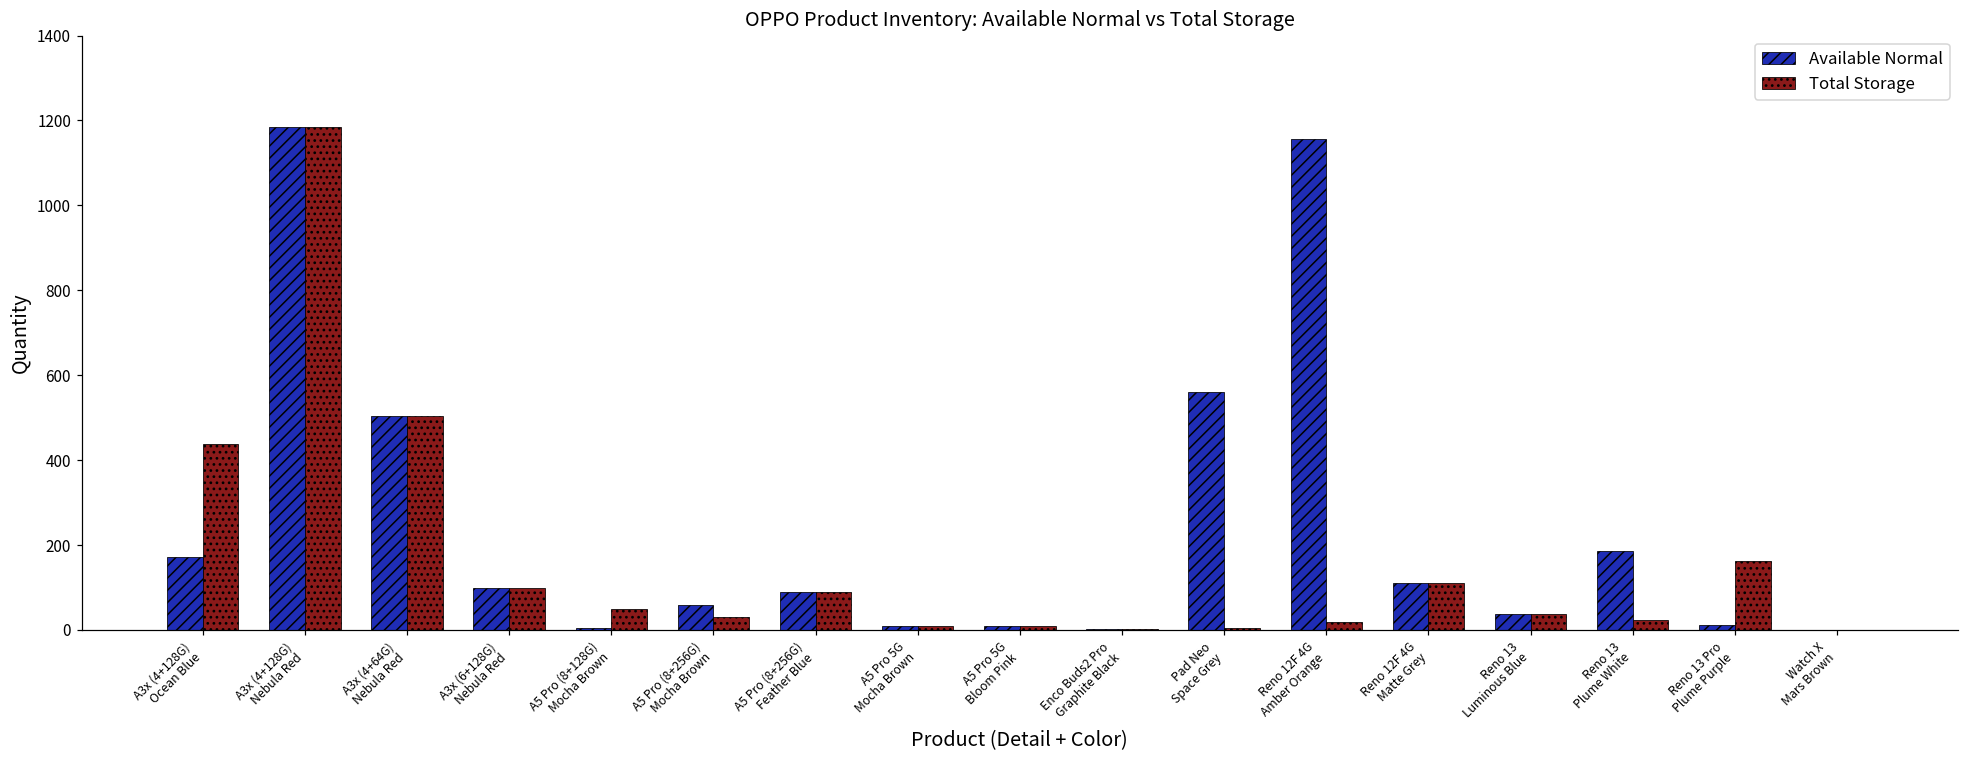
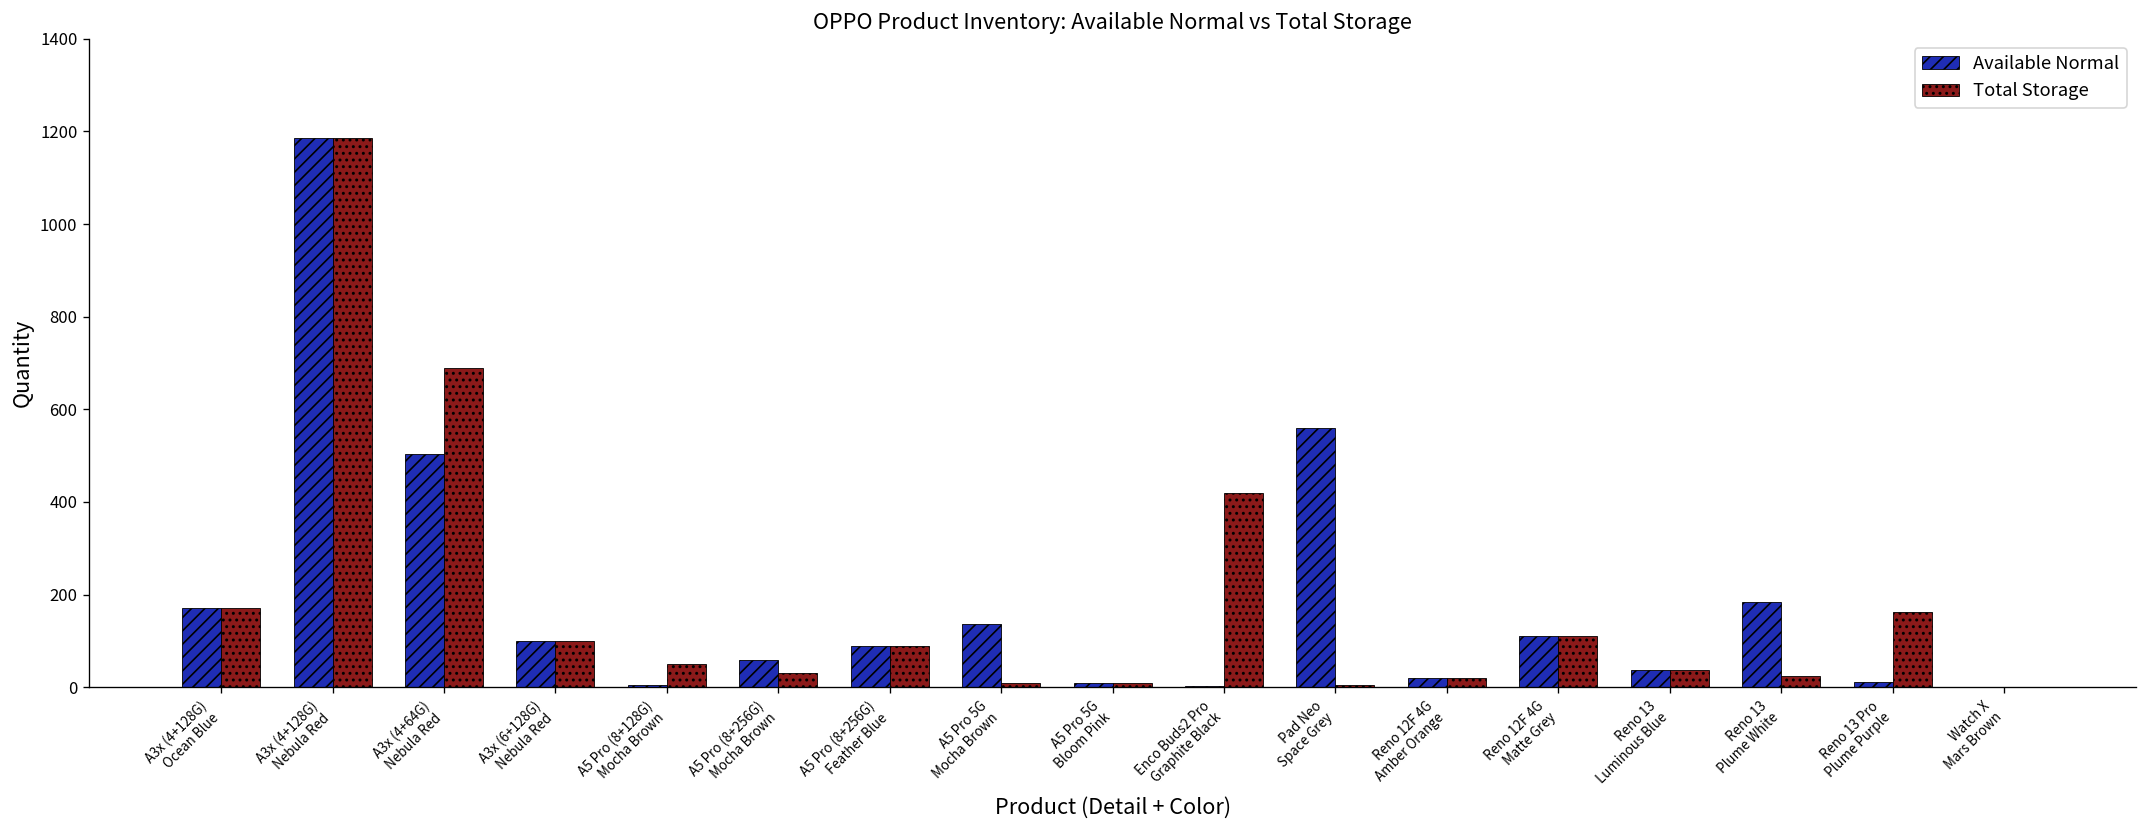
Total Storage, A3x (4+128G) Ocean Blue: 440 -> 170
Total Storage, A3x (4+64G) Nebula Red: 500 -> 690
Available Normal, A5 Pro 5G Mocha Brown: 10 -> 140
Total Storage, Enco Buds2 Pro Graphite Black: 0 -> 420
Available Normal, Reno 12F 4G Amber Orange: 1160 -> 20
